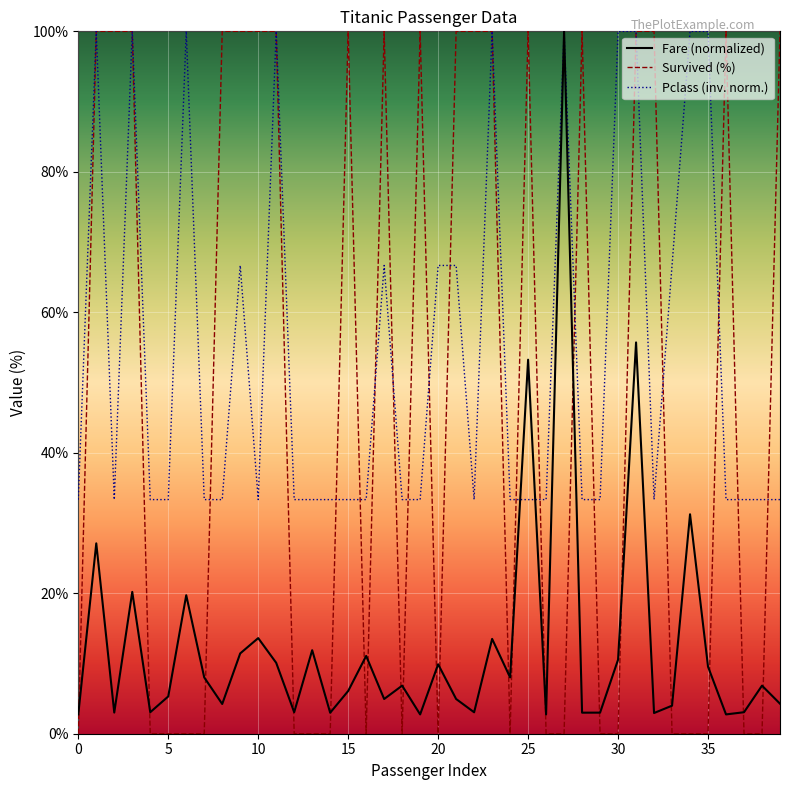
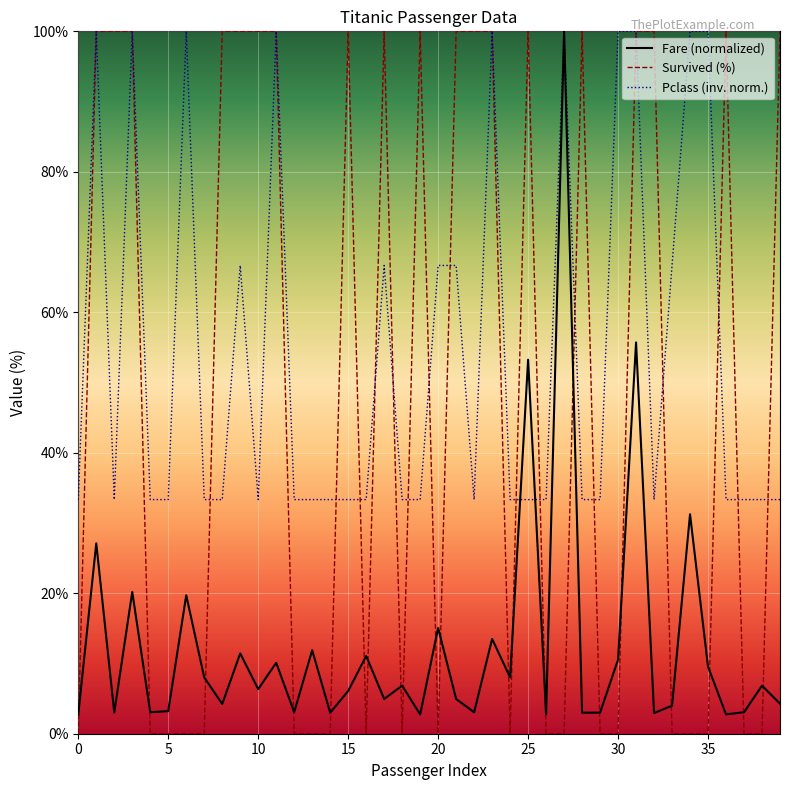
Fare (normalized), 5: 5% -> 3%
Fare (normalized), 10: 14% -> 6%
Fare (normalized), 20: 10% -> 15%
